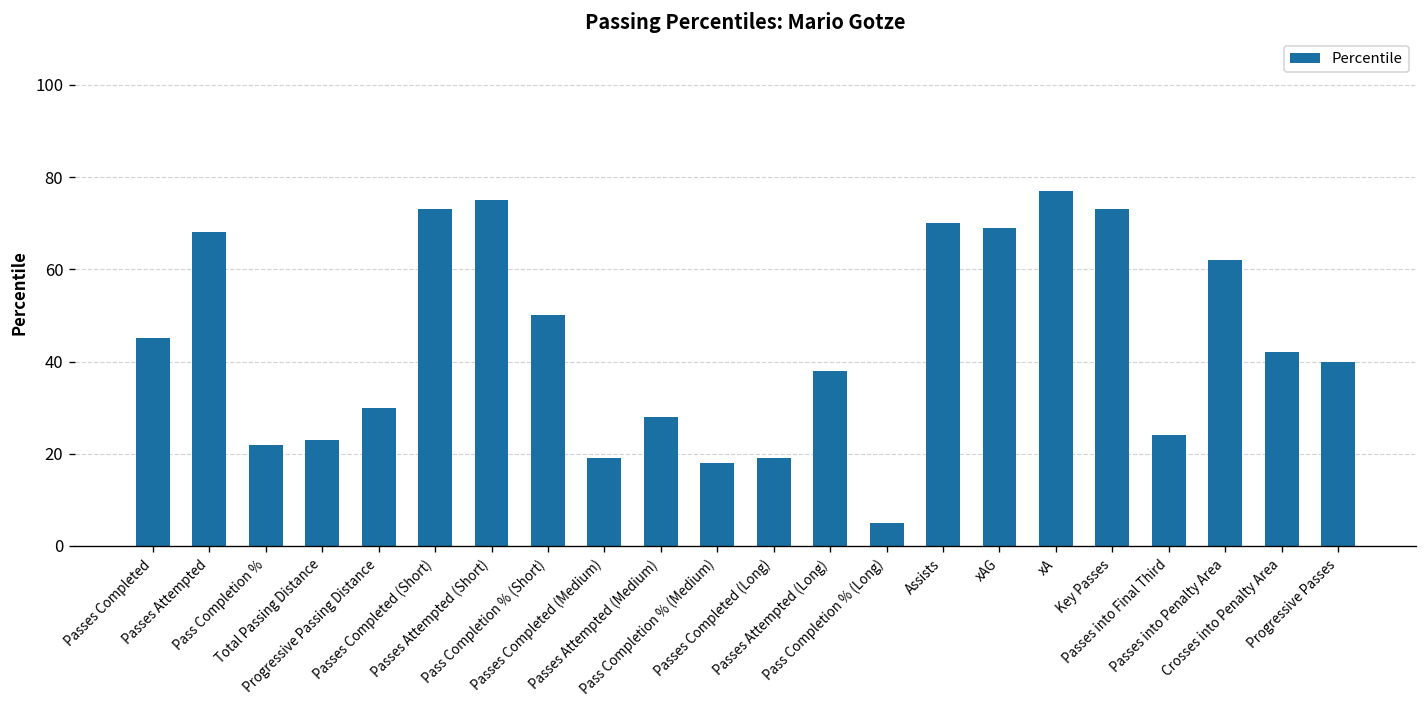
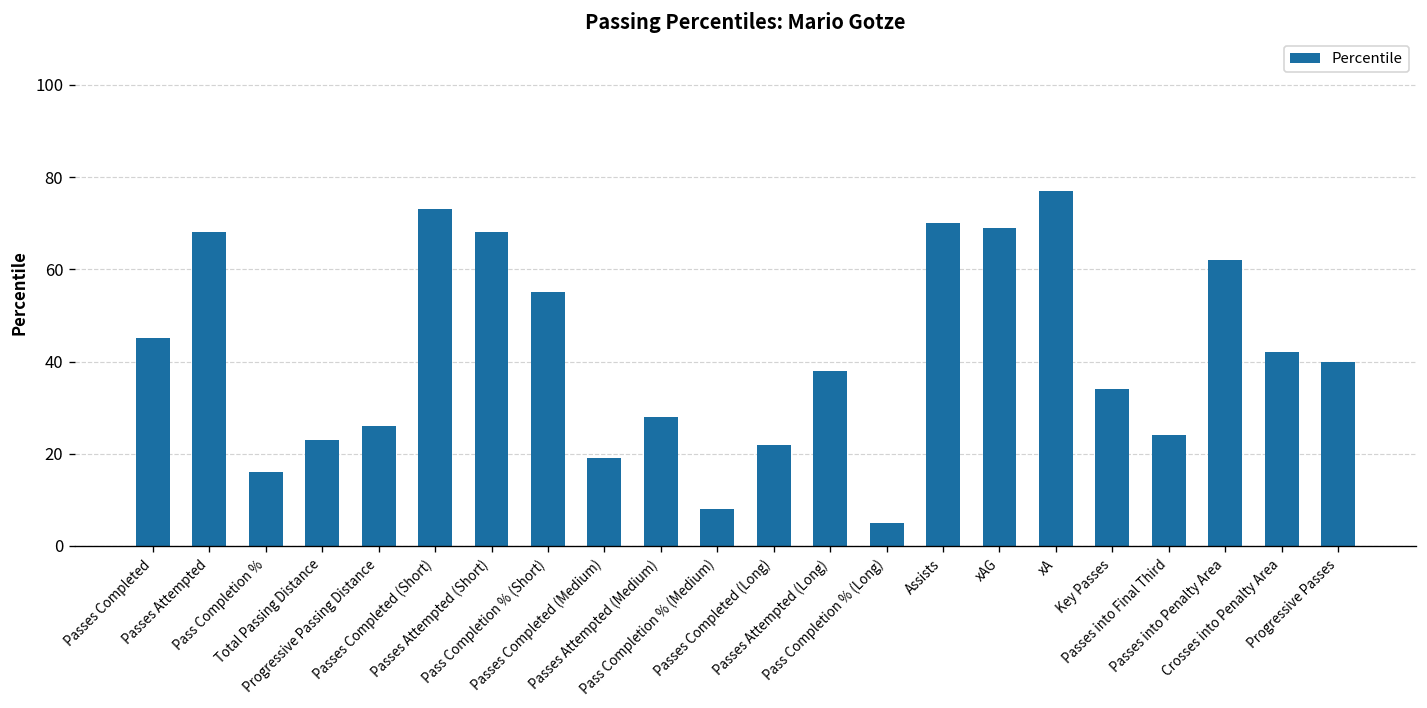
Pass Completion %: 22 -> 16
Progressive Passing Distance: 30 -> 26
Passes Attempted (Short): 75 -> 68
Pass Completion % (Short): 50 -> 55
Pass Completion % (Medium): 18 -> 8
Passes Completed (Long): 19 -> 22
Key Passes: 73 -> 34
